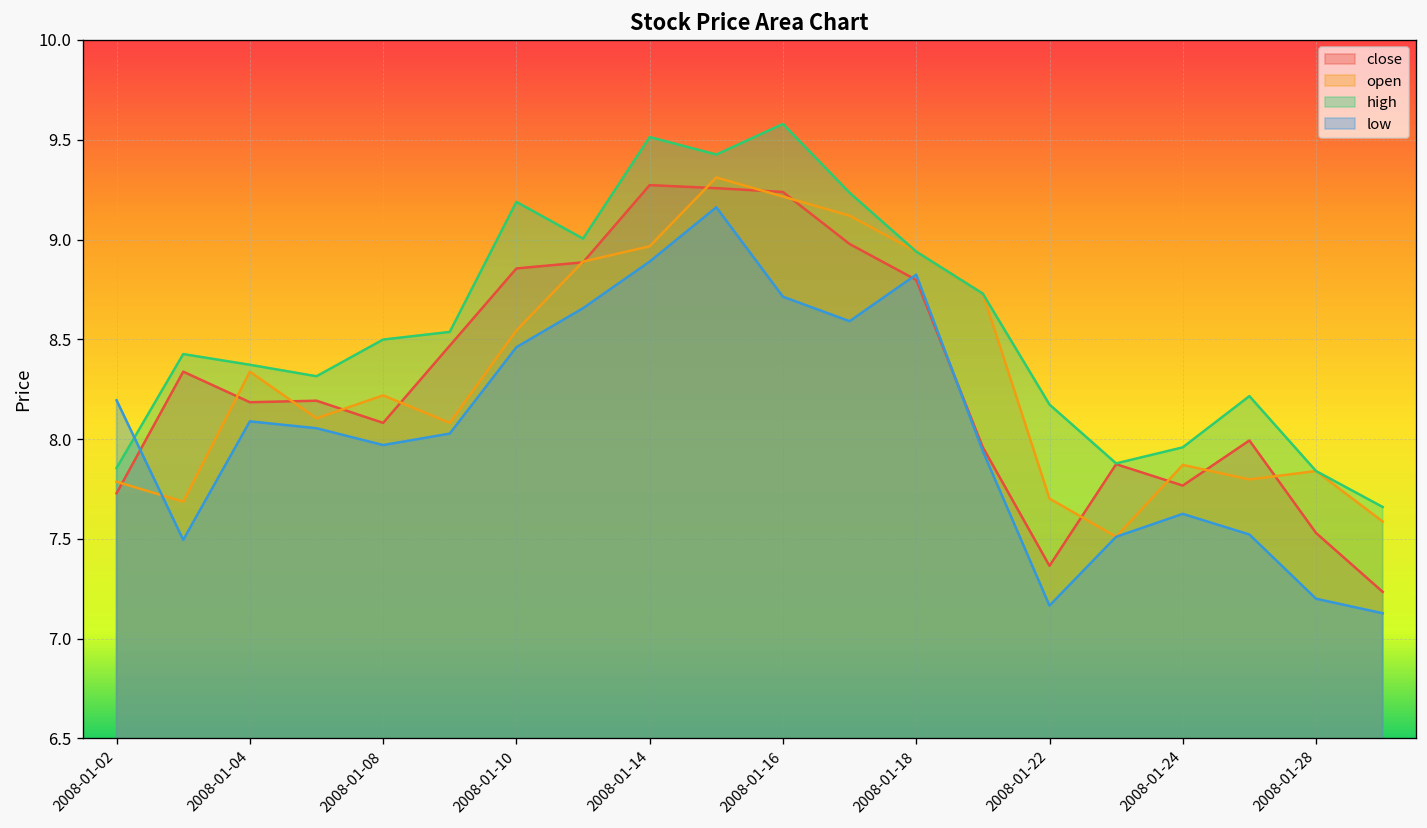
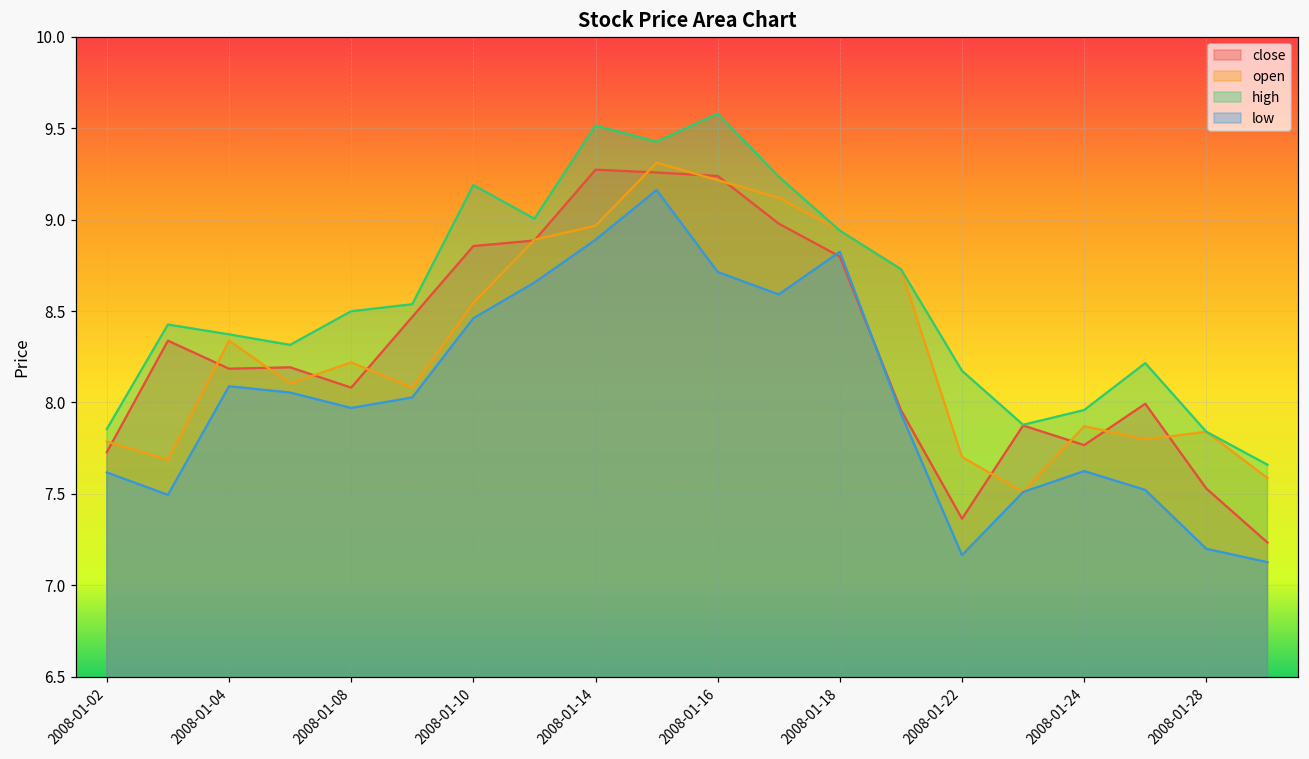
low, 2008-01-02: 8.19 -> 7.62
